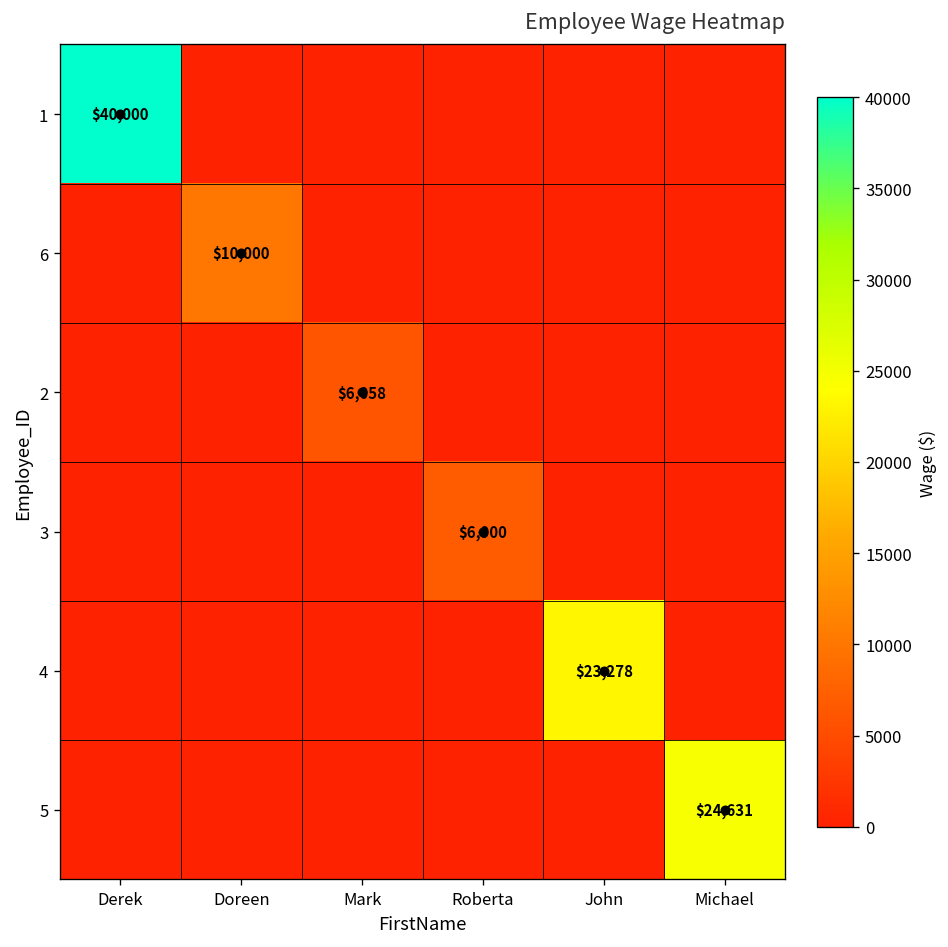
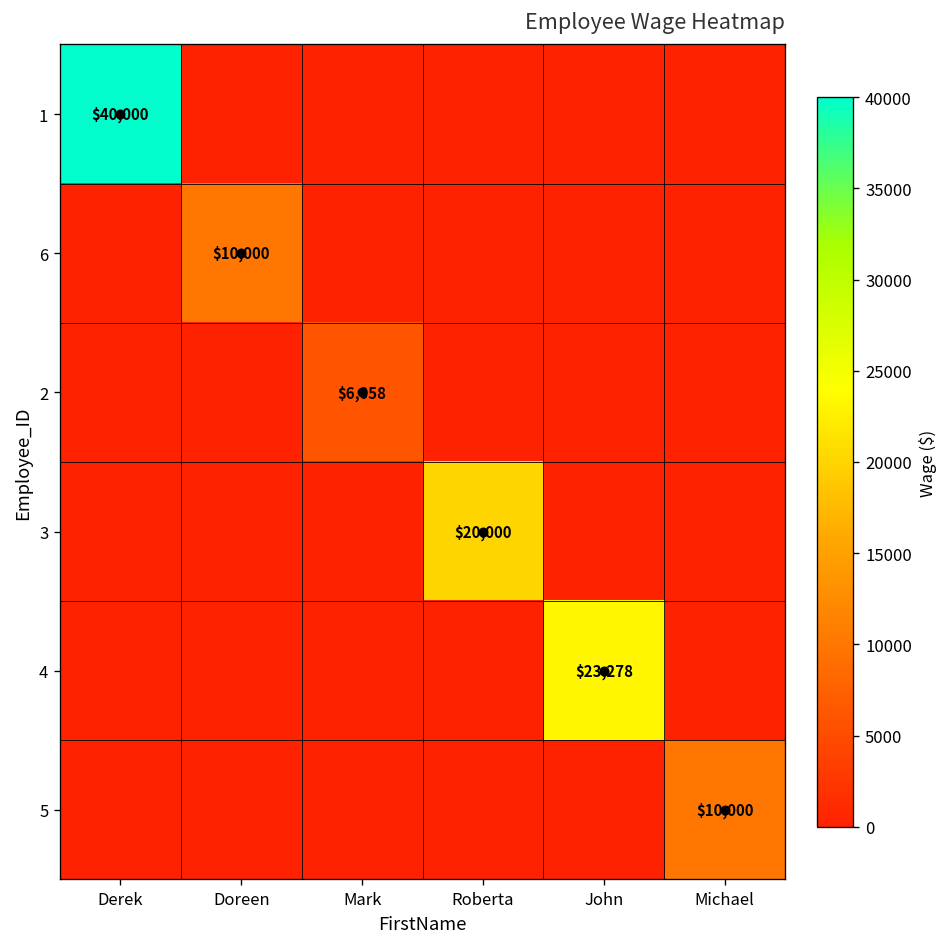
3, Roberta: $6,900 -> $20,000
5, Michael: $24,631 -> $10,000
